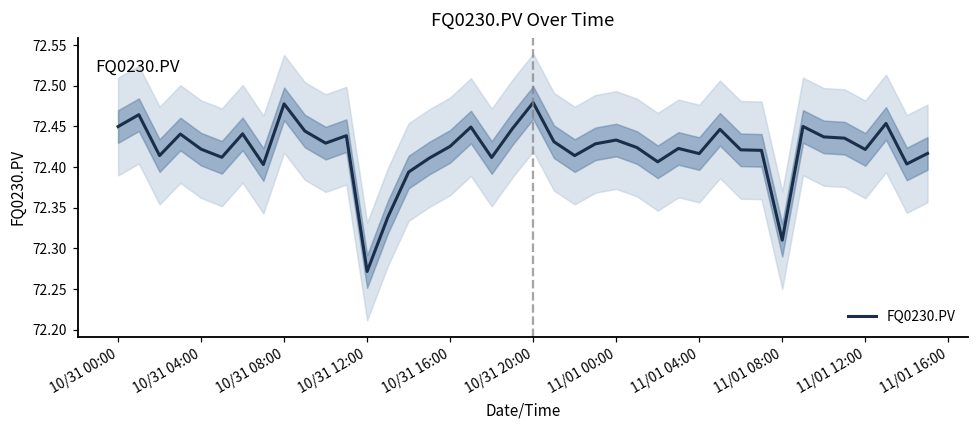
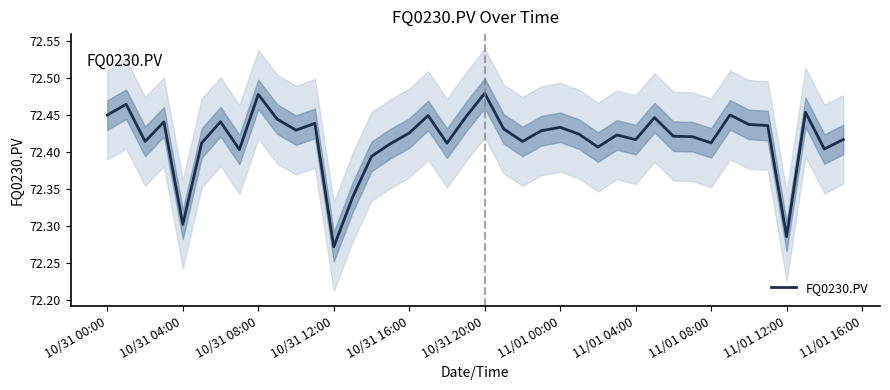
FQ0230.PV, 10/31 04:00: 72.42 -> 72.30
FQ0230.PV, 11/01 08:00: 72.31 -> 72.41
FQ0230.PV, 11/01 12:00: 72.42 -> 72.29
